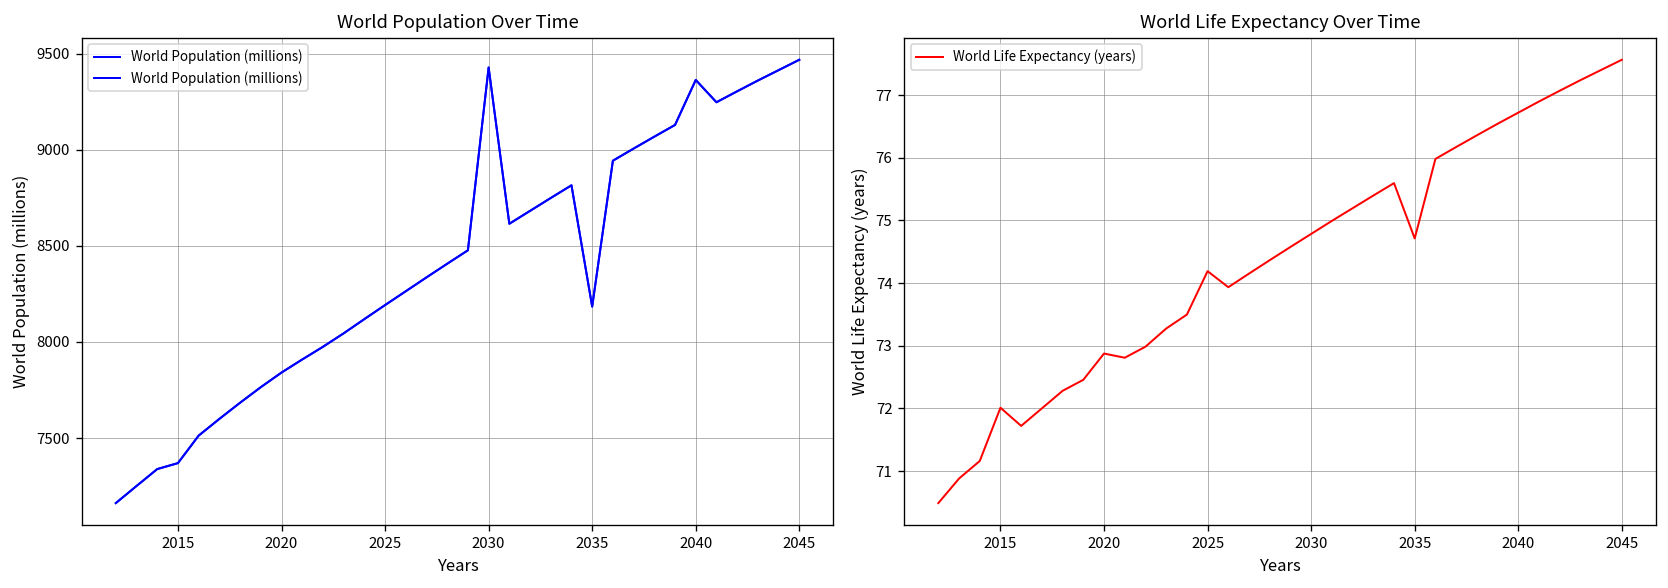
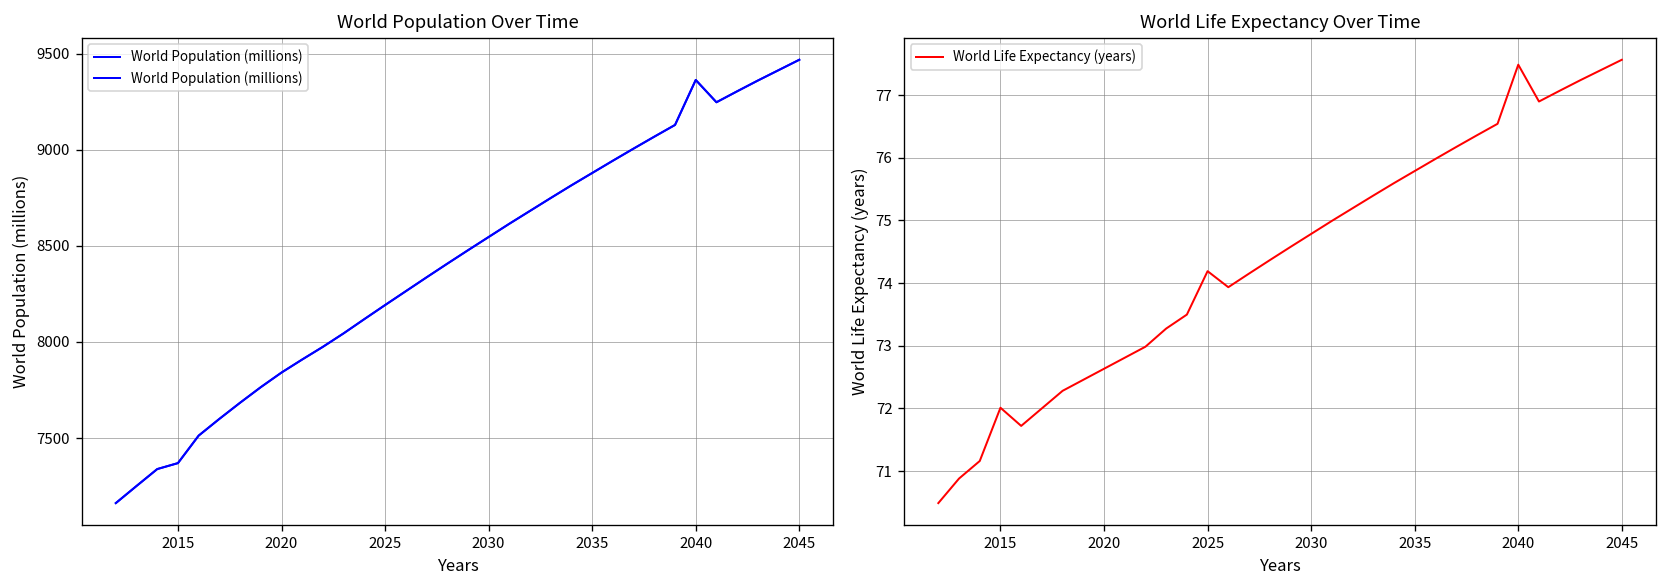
World Population Over Time, 2030: 9430 -> 8550
World Population Over Time, 2035: 8180 -> 8880
World Life Expectancy Over Time, 2020: 72.9 -> 72.6
World Life Expectancy Over Time, 2035: 74.7 -> 75.8
World Life Expectancy Over Time, 2040: 76.7 -> 77.5
